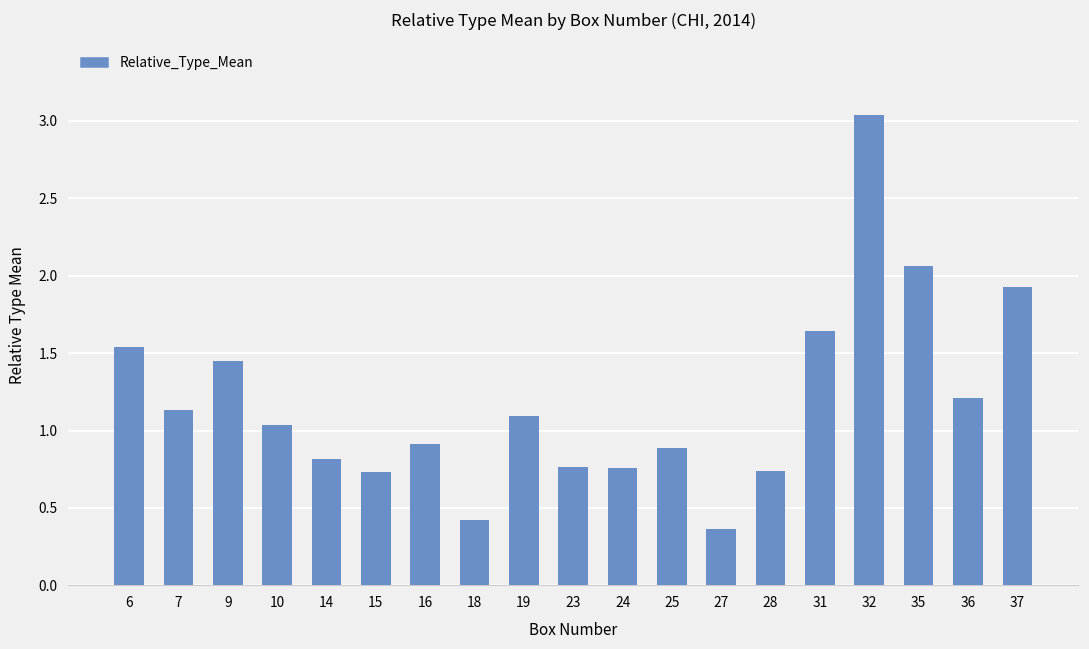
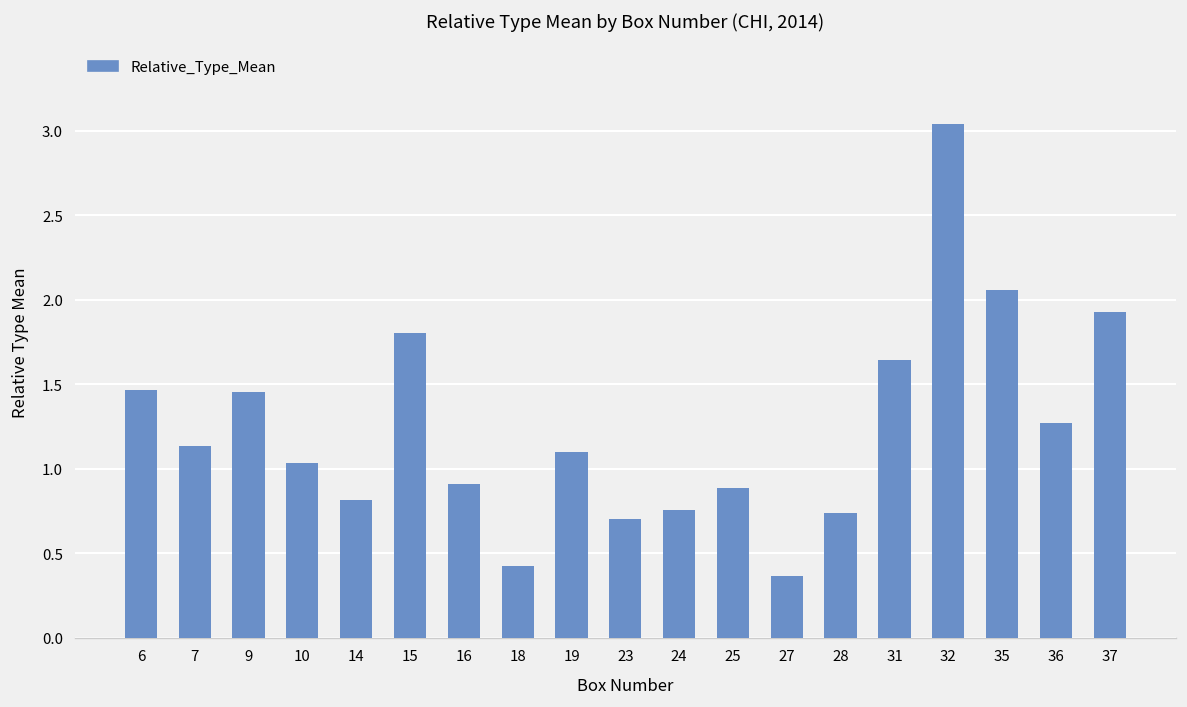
6: 1.54 -> 1.47
15: 0.73 -> 1.81
23: 0.77 -> 0.70
36: 1.21 -> 1.27
